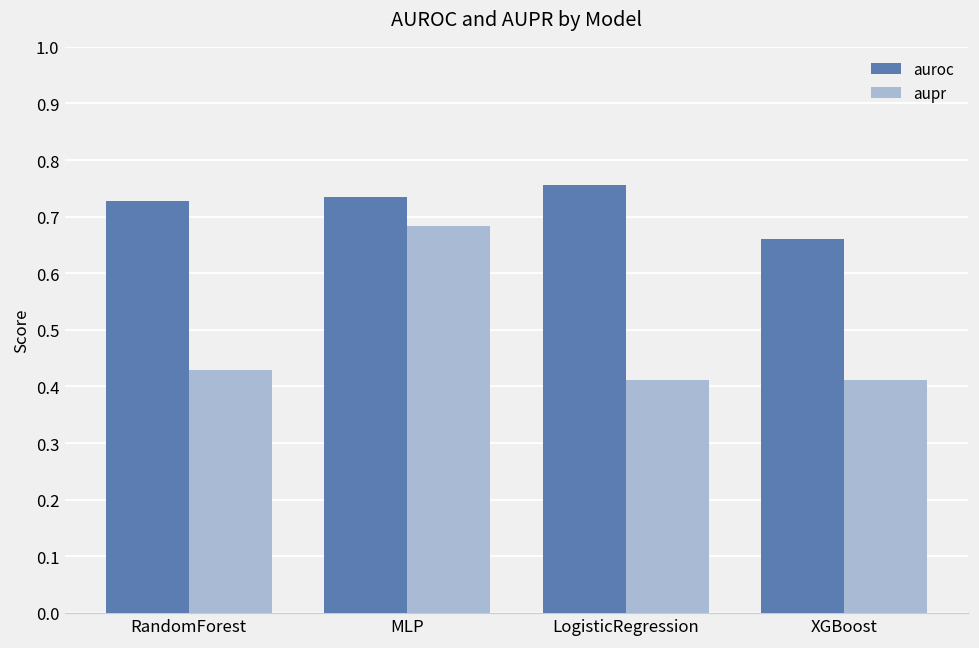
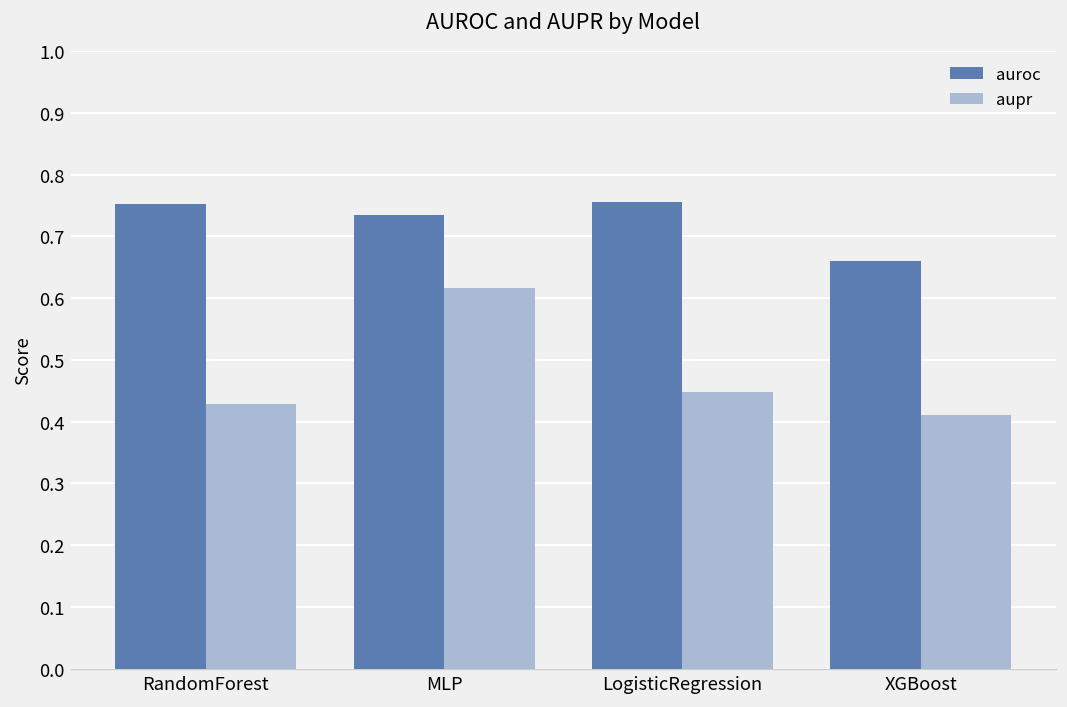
auroc, RandomForest: 0.73 -> 0.75
aupr, MLP: 0.68 -> 0.62
aupr, LogisticRegression: 0.41 -> 0.45
